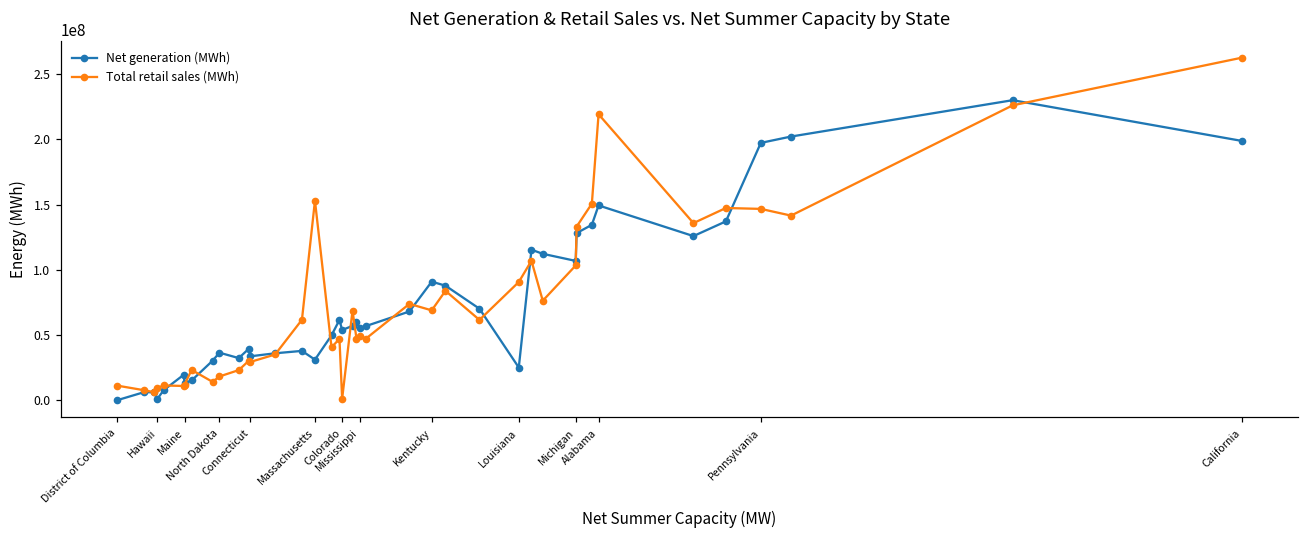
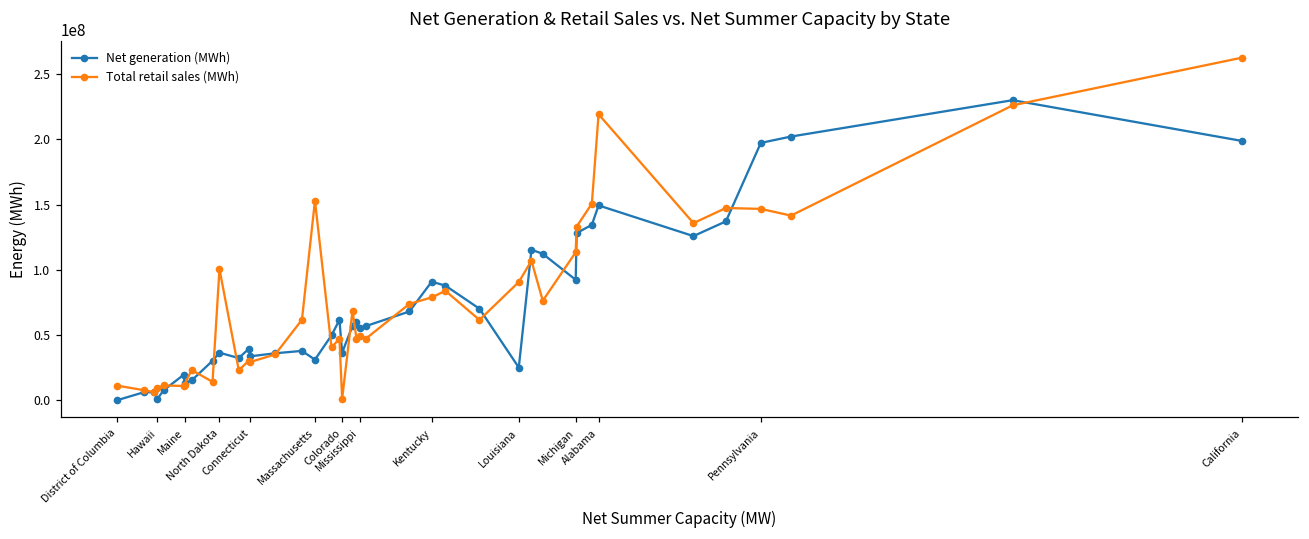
Total retail sales (MWh), North Dakota: 18000000 -> 101000000
Net generation (MWh), Colorado: 54000000 -> 37000000
Total retail sales (MWh), Kentucky: 69000000 -> 79000000
Net generation (MWh), Michigan: 107000000 -> 92000000
Total retail sales (MWh), Michigan: 103000000 -> 113000000
